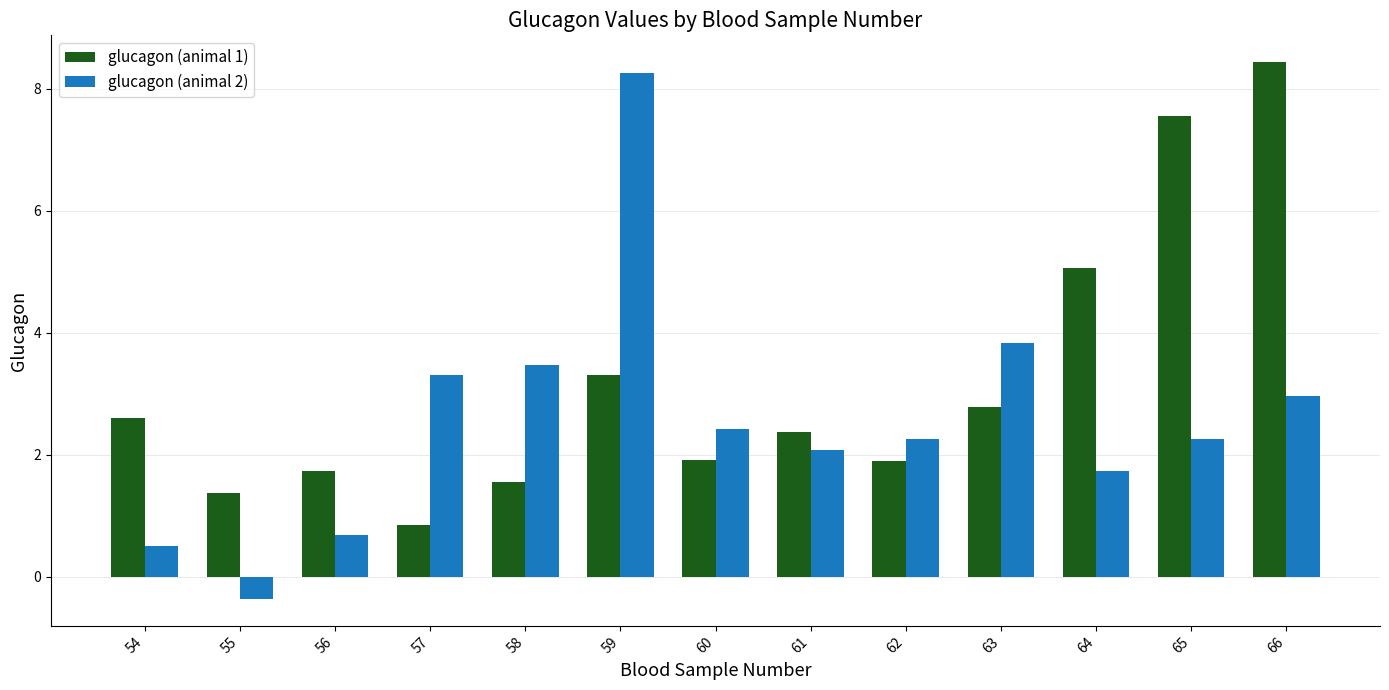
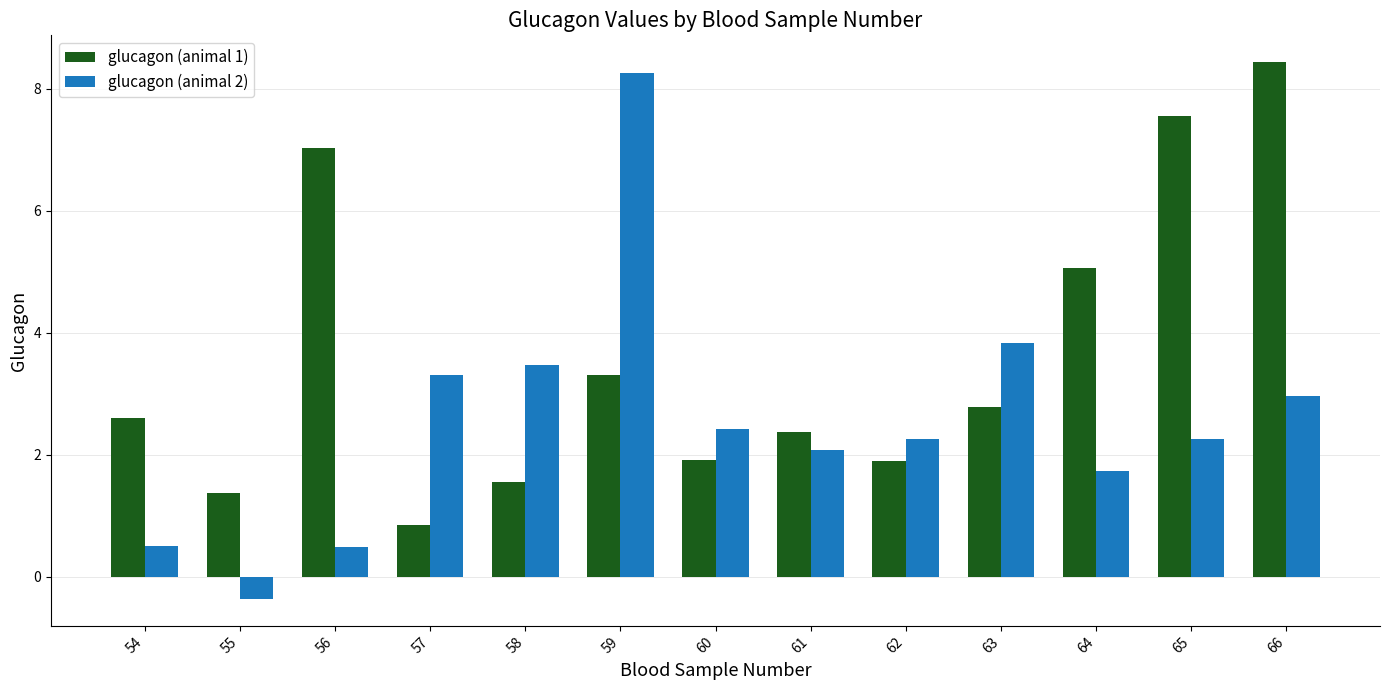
glucagon (animal 1), 56: 1.7 -> 7.0
glucagon (animal 2), 56: 0.7 -> 0.5
